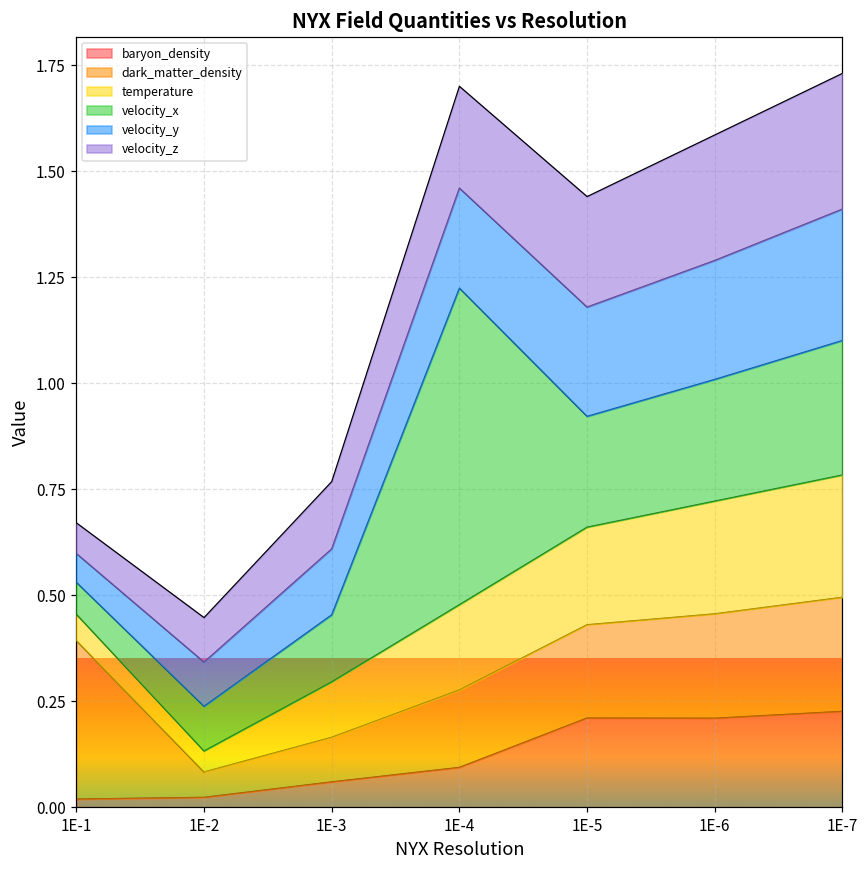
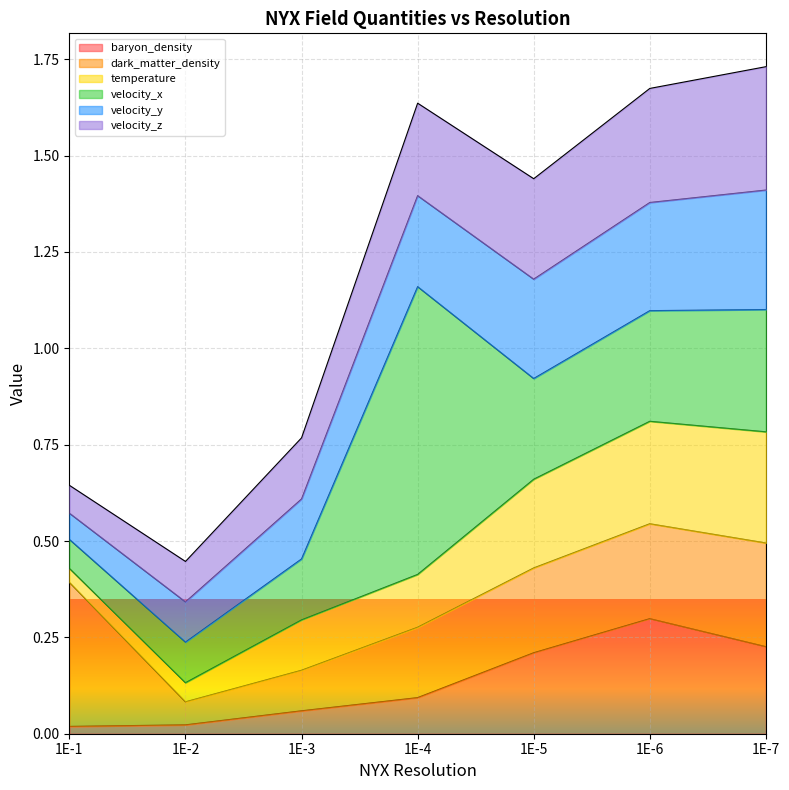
temperature, 1E-1: 0.06 -> 0.04
temperature, 1E-4: 0.20 -> 0.14
baryon_density, 1E-6: 0.21 -> 0.30
